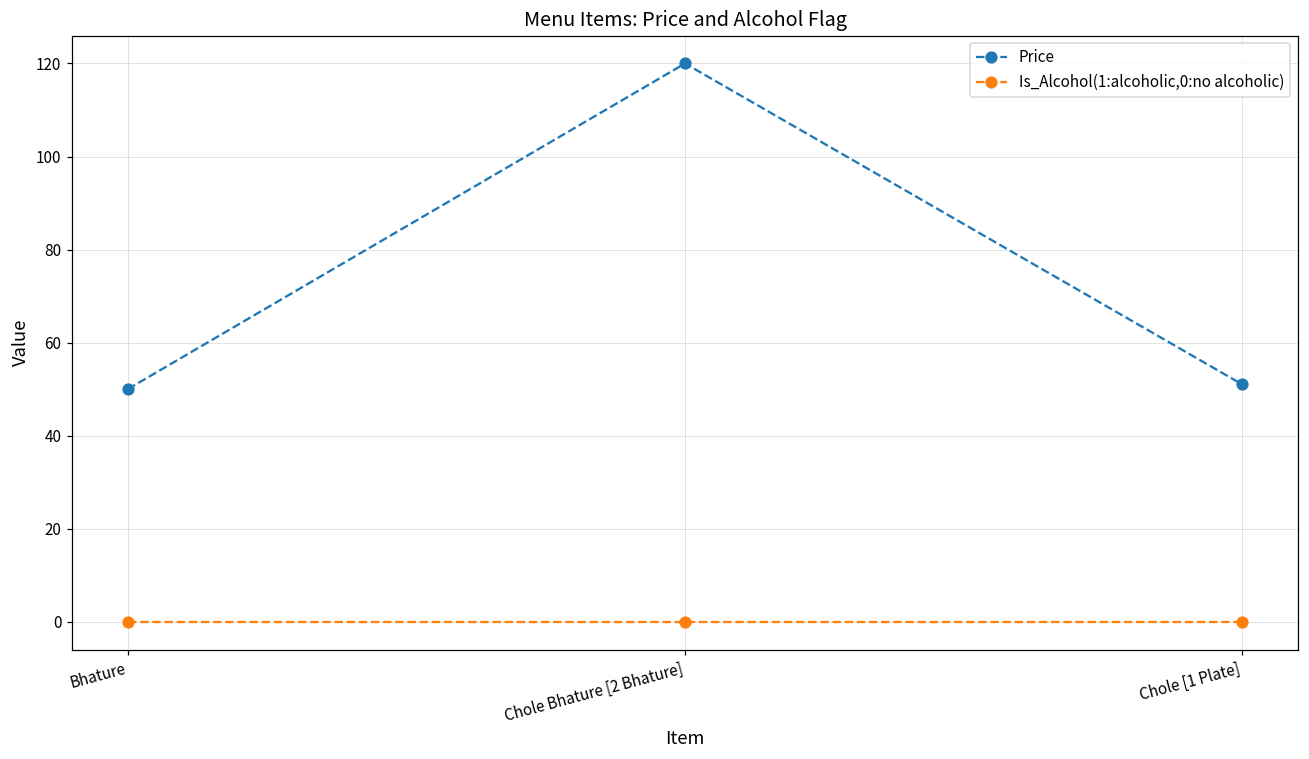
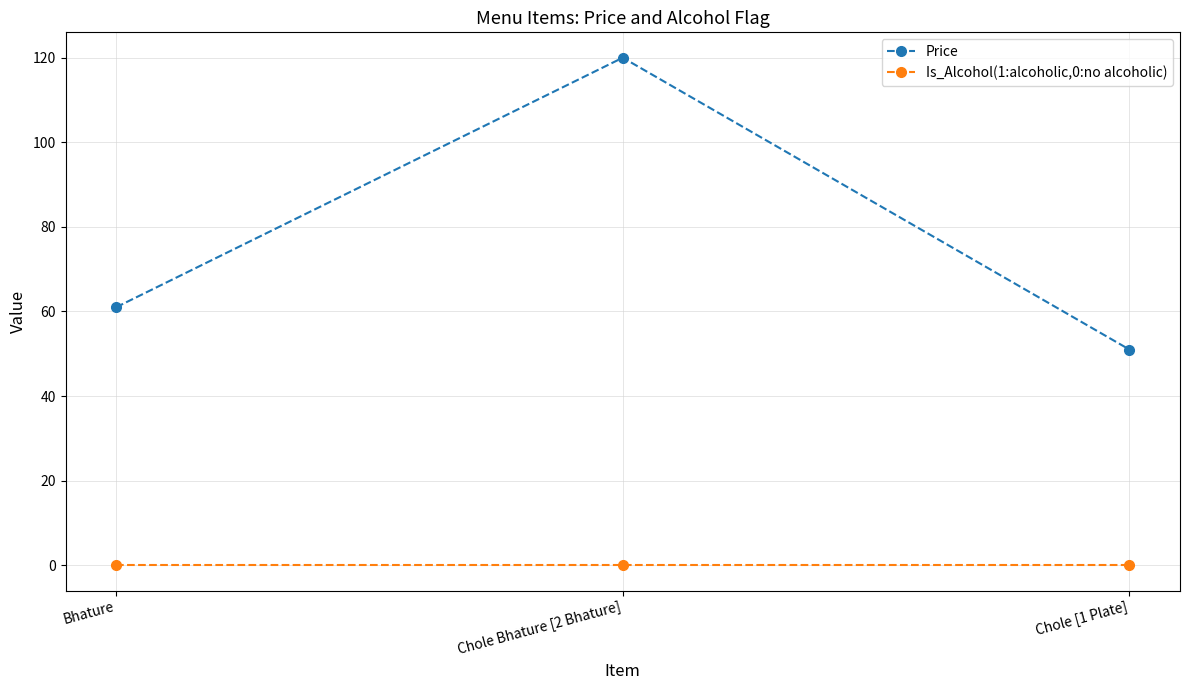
Price, Bhature: 50 -> 61
